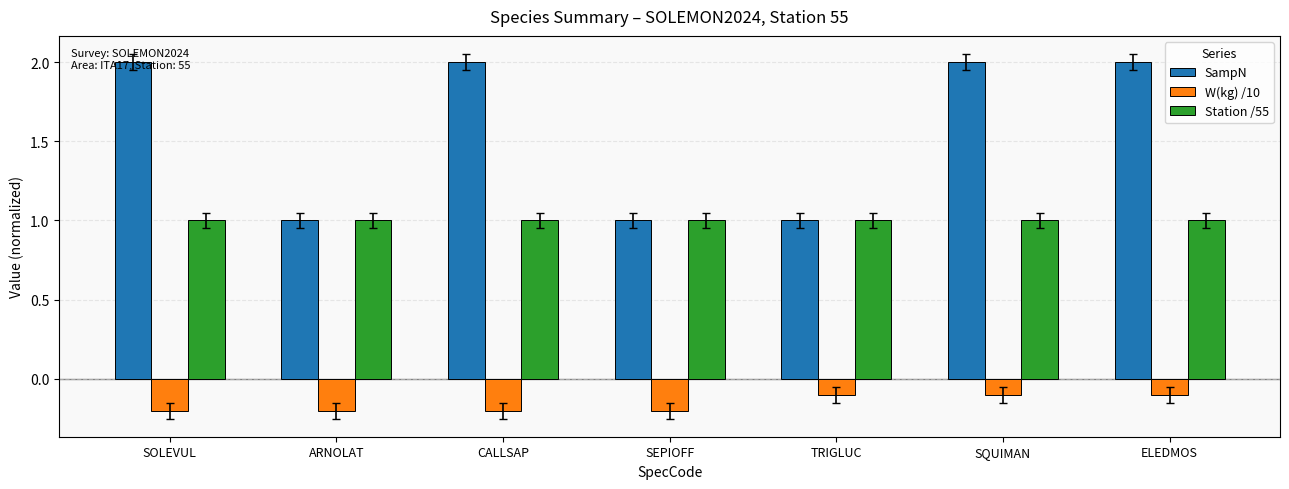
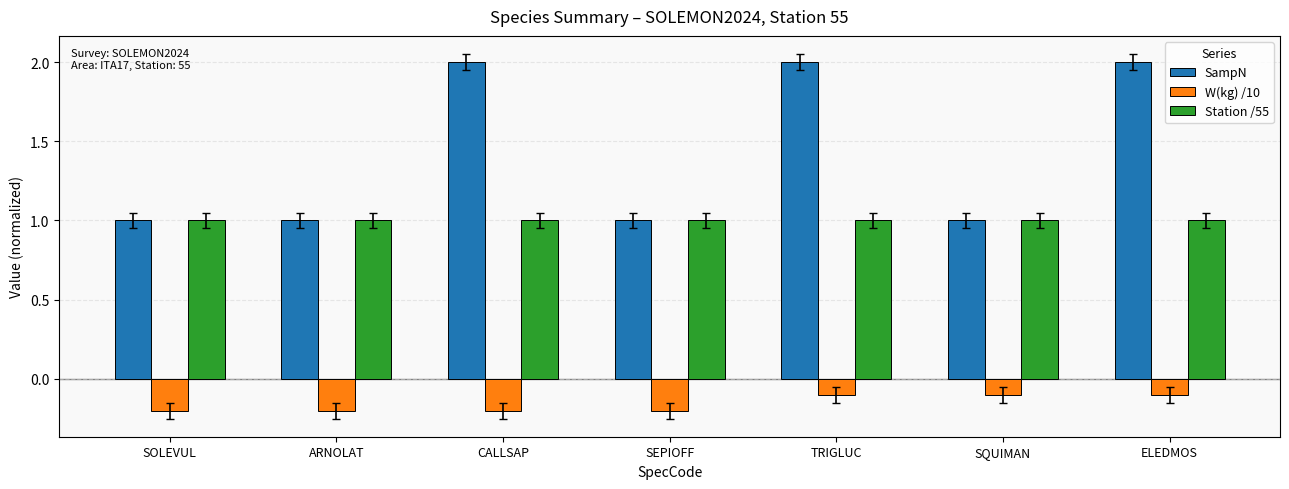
SampN, SOLEVUL: 2 -> 1
SampN, TRIGLUC: 1 -> 2
SampN, SQUIMAN: 2 -> 1
